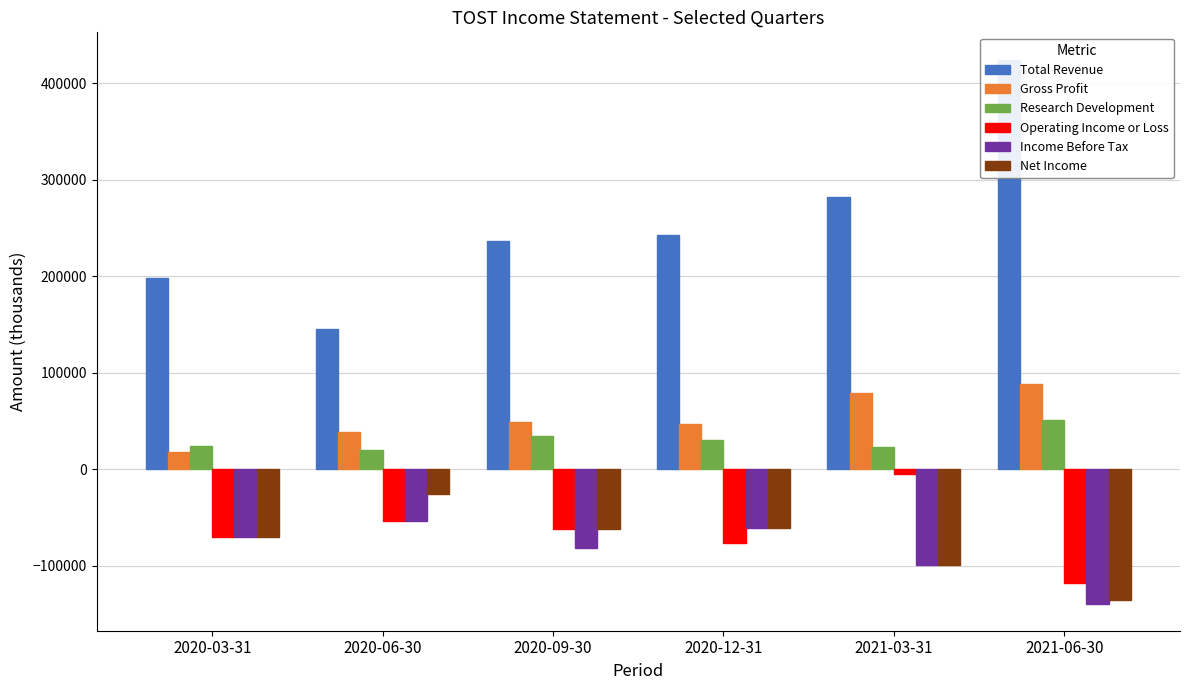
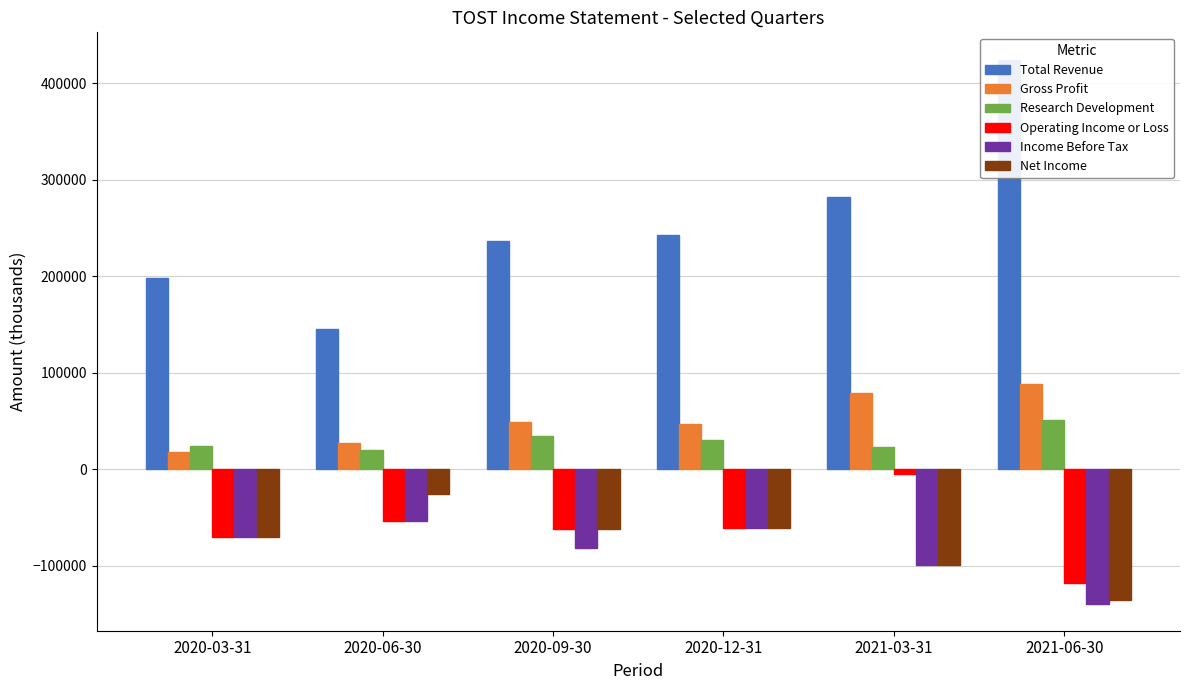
Gross Profit, 2020-06-30: 40000 -> 30000
Operating Income or Loss, 2020-12-31: -80000 -> -60000
